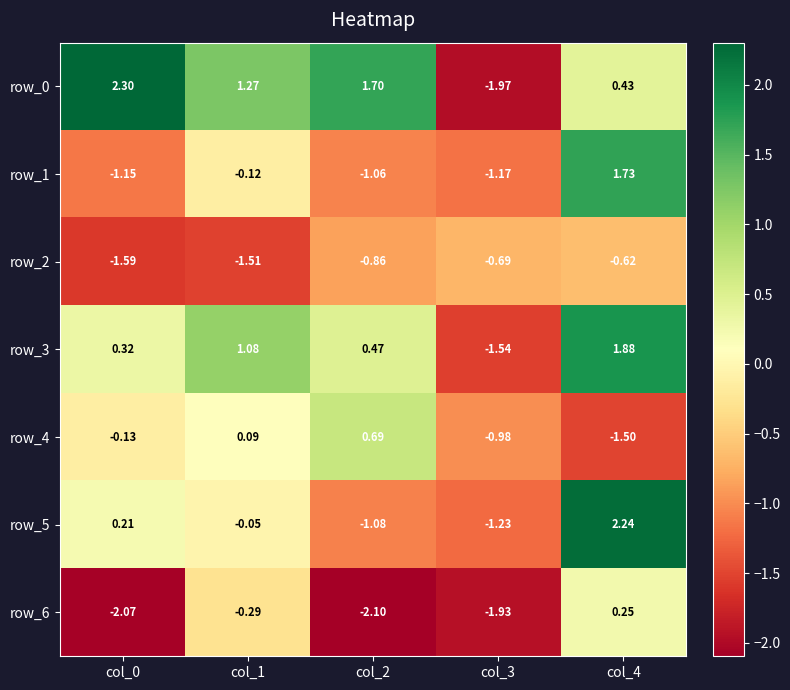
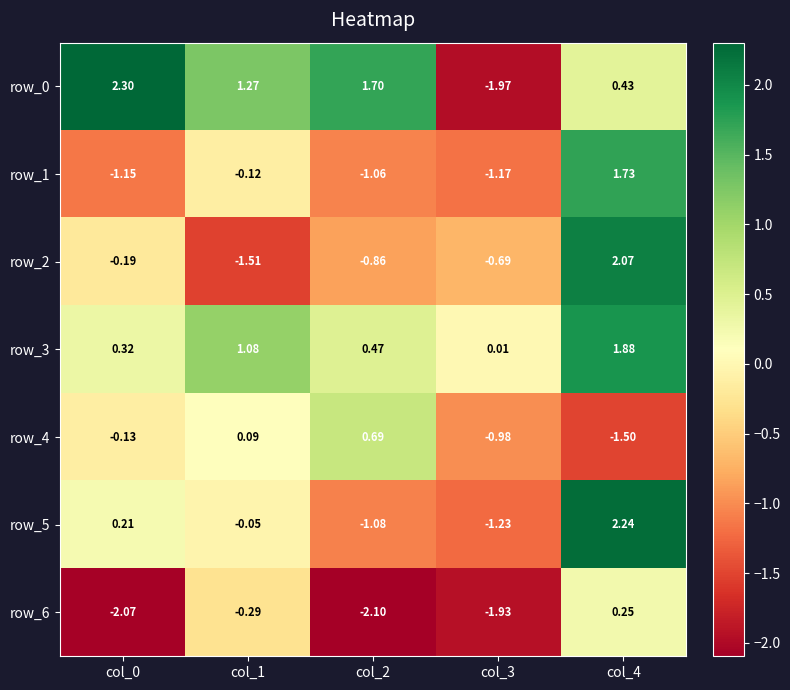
row_2, col_0: -1.59 -> -0.19
row_2, col_4: -0.62 -> 2.07
row_3, col_3: -1.54 -> 0.01
